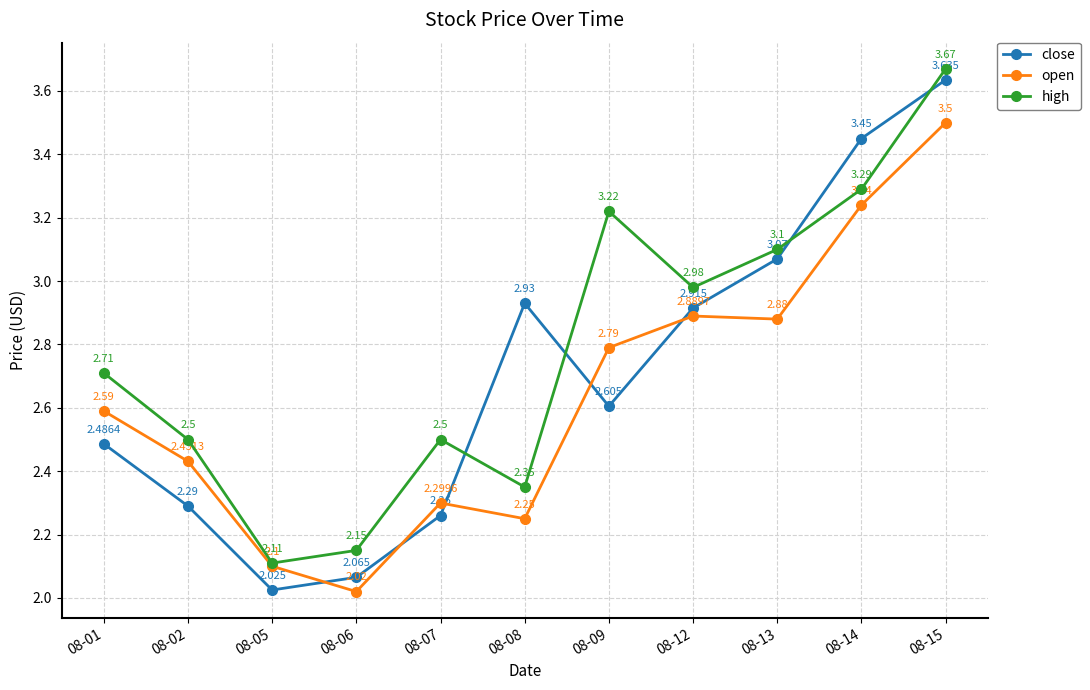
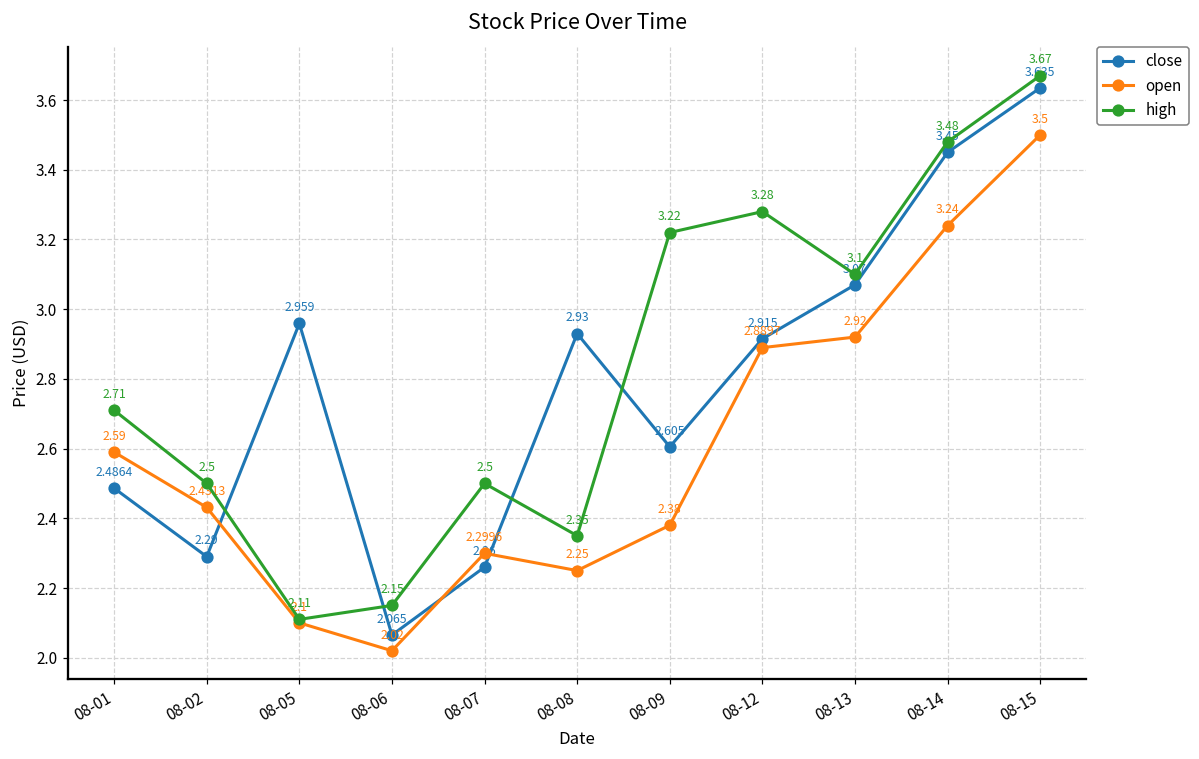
close, 08-05: 2.025 -> 2.959
open, 08-09: 2.79 -> 2.38
high, 08-12: 2.98 -> 3.28
open, 08-13: 2.88 -> 2.92
high, 08-14: 3.29 -> 3.48
